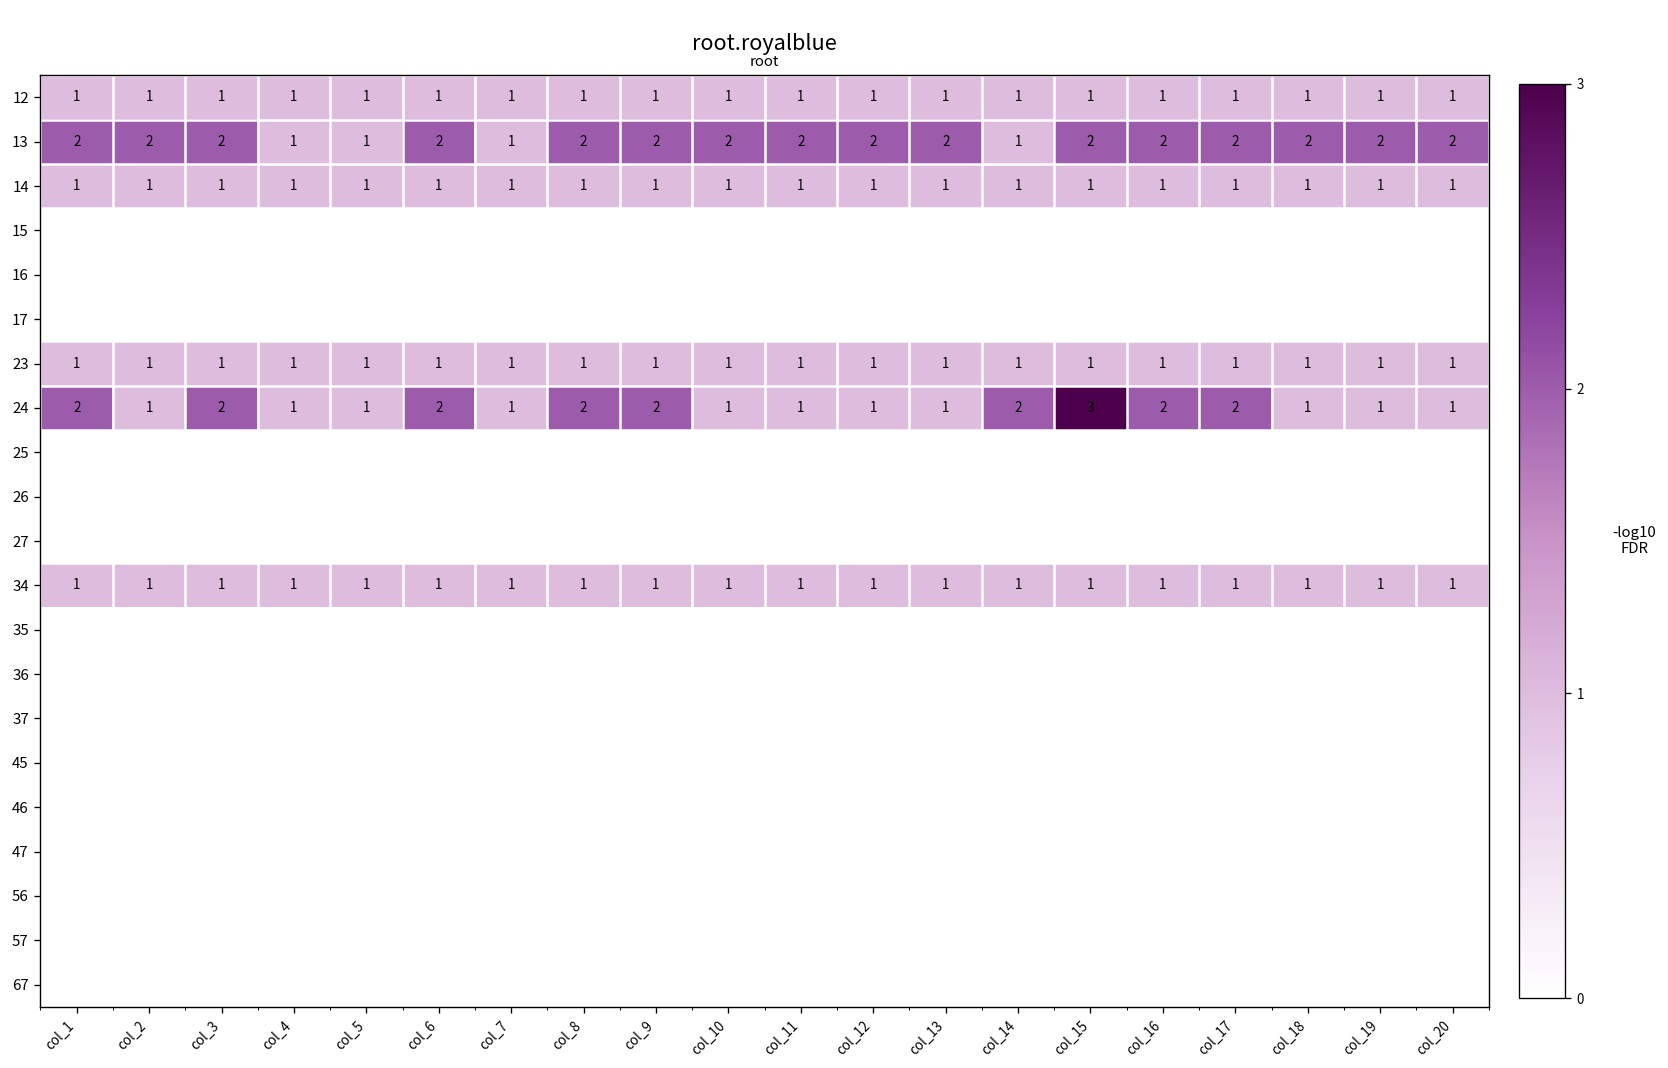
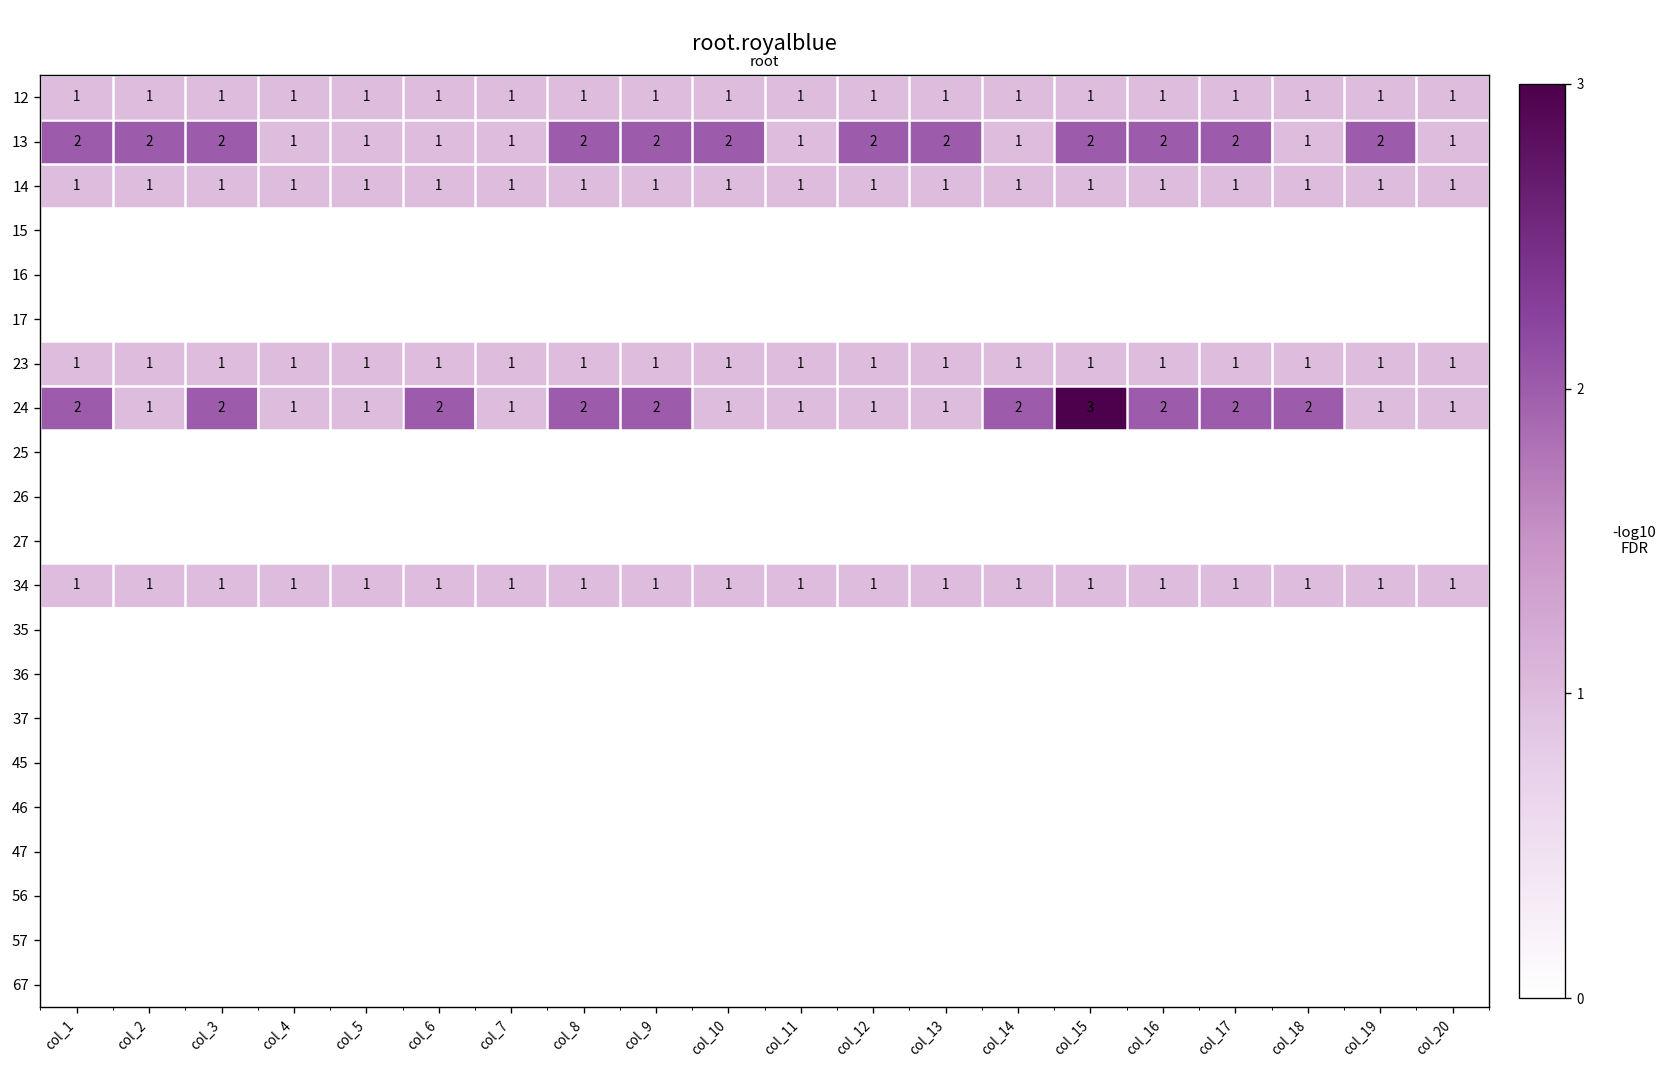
13, col_6: 2 -> 1
13, col_11: 2 -> 1
13, col_18: 2 -> 1
13, col_20: 2 -> 1
24, col_18: 1 -> 2
